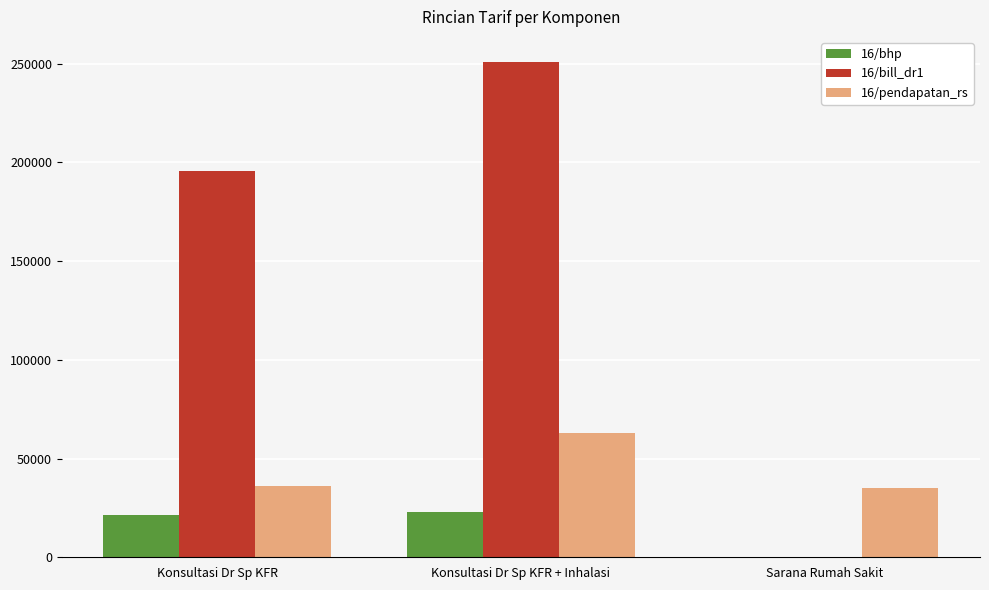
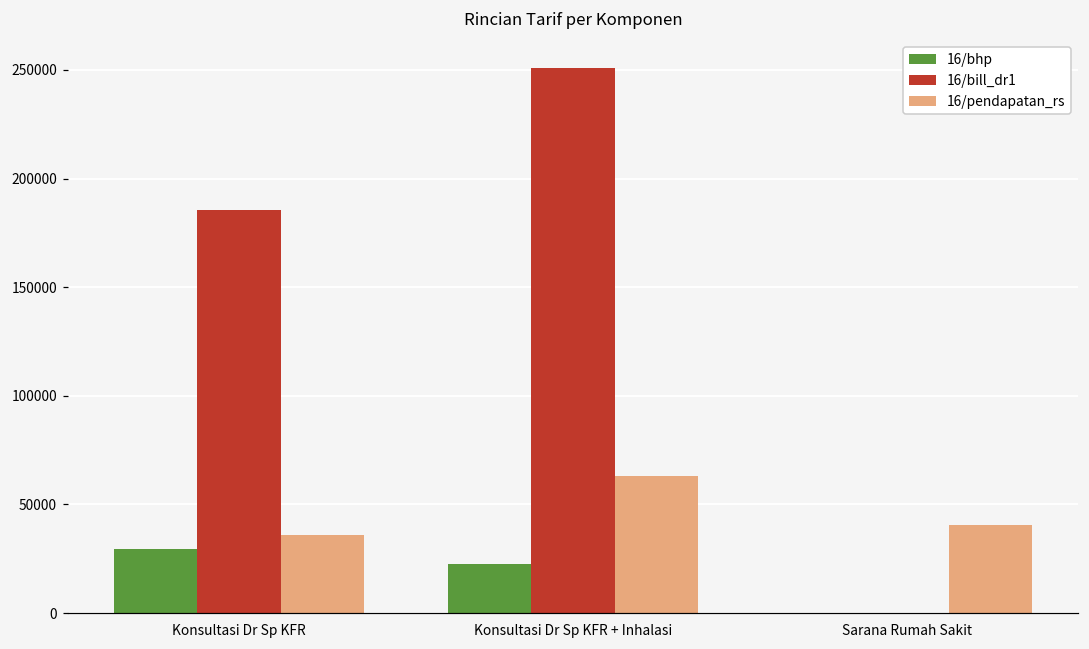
16/bhp, Konsultasi Dr Sp KFR: 21000 -> 30000
16/bill_dr1, Konsultasi Dr Sp KFR: 196000 -> 186000
16/pendapatan_rs, Sarana Rumah Sakit: 35000 -> 41000
